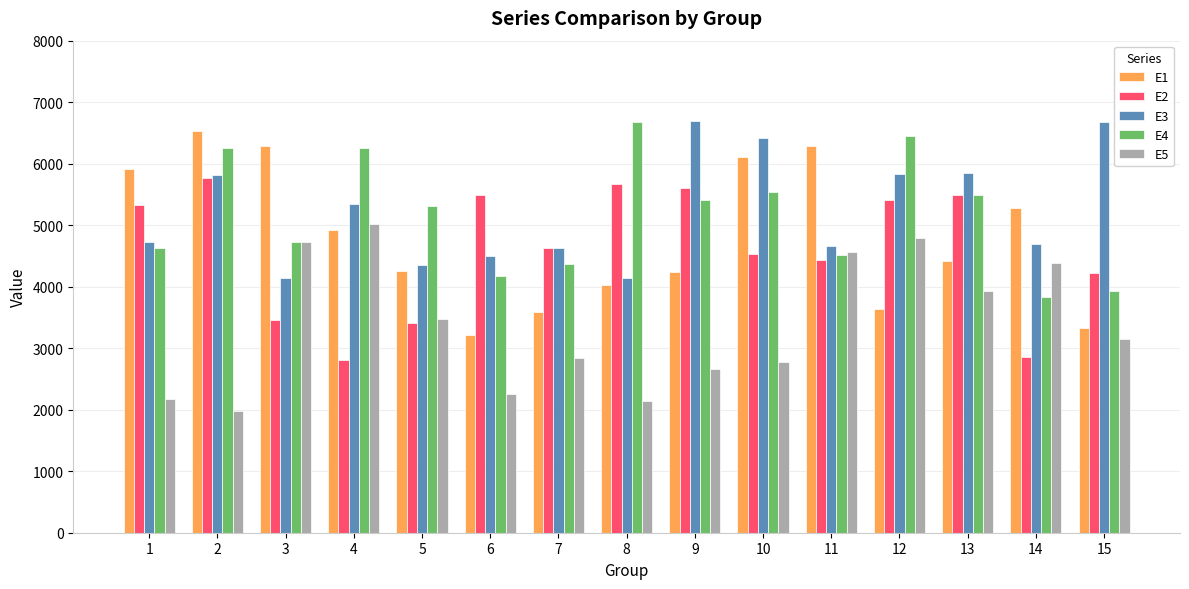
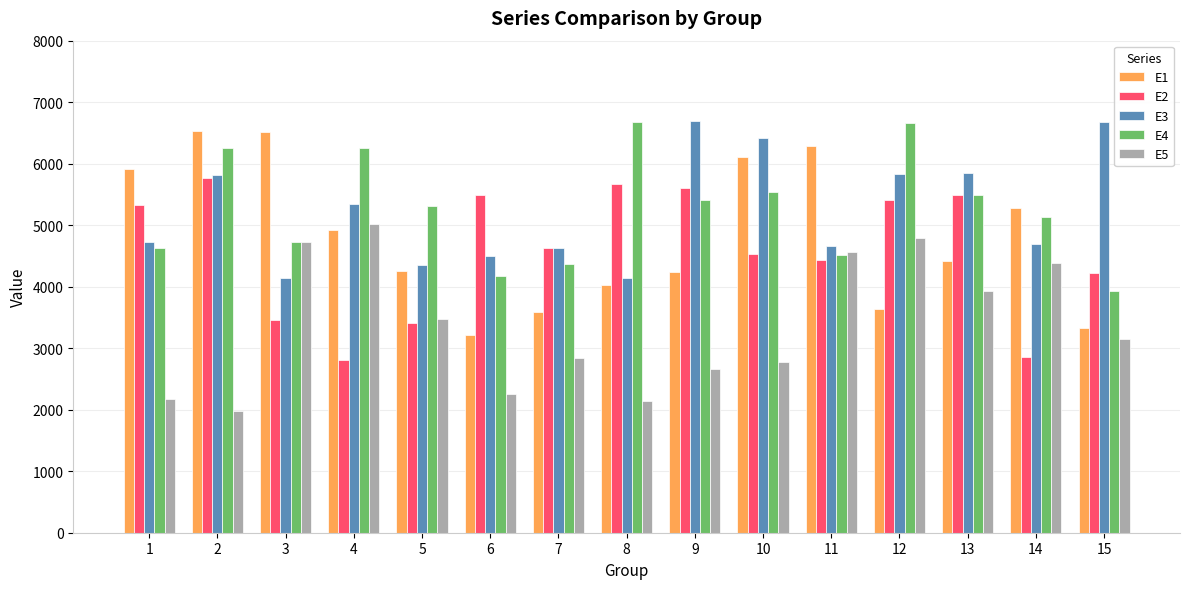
E1, 3: 6300 -> 6500
E4, 12: 6500 -> 6700
E4, 14: 3800 -> 5100
